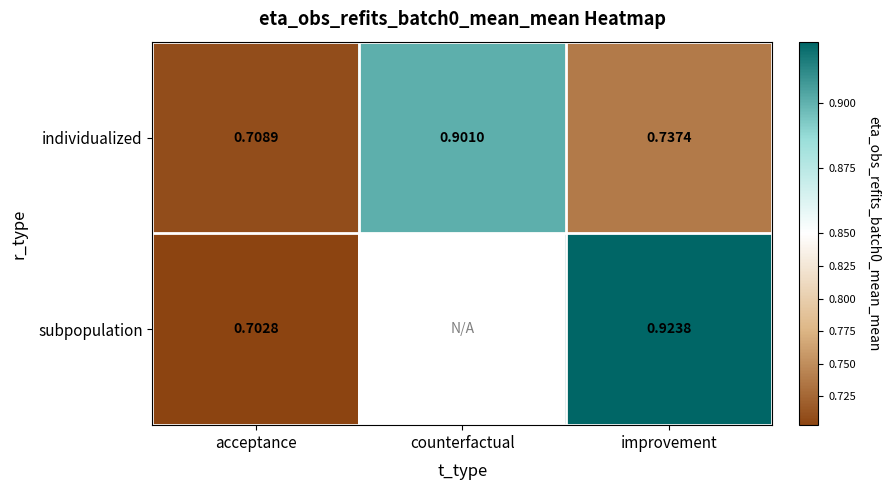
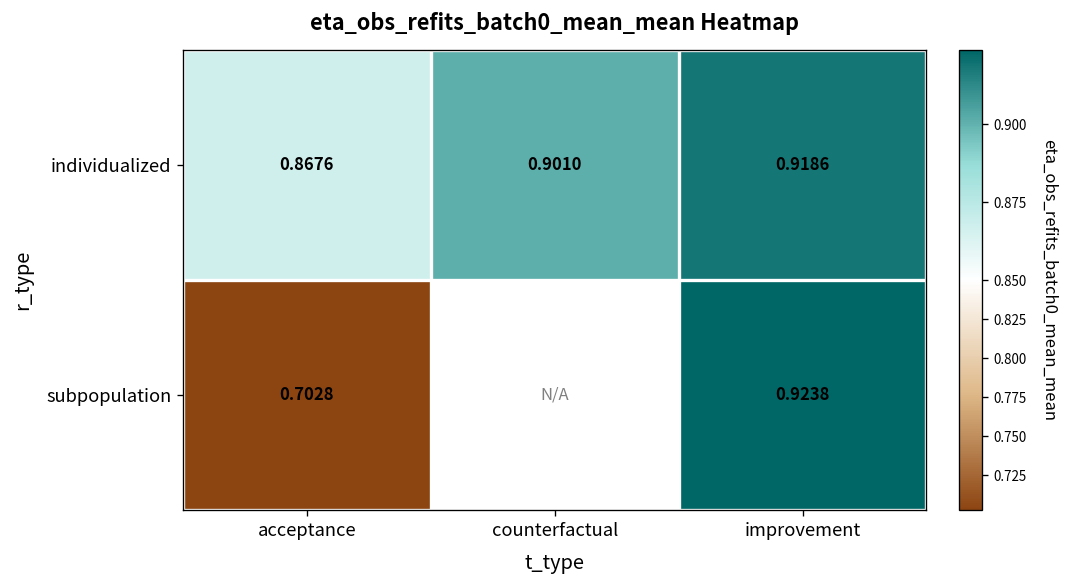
individualized, acceptance: 0.7089 -> 0.8676
individualized, improvement: 0.7374 -> 0.9186
